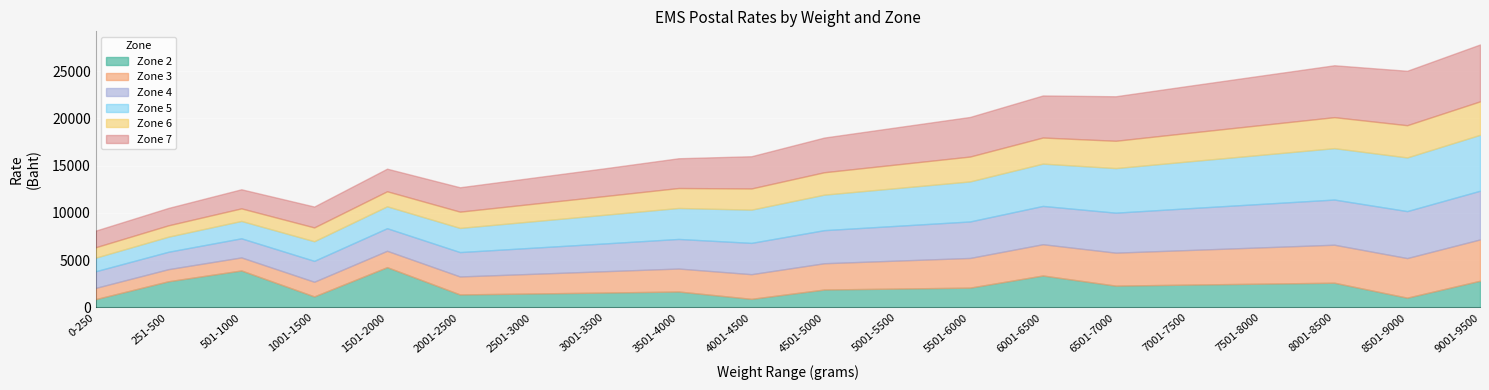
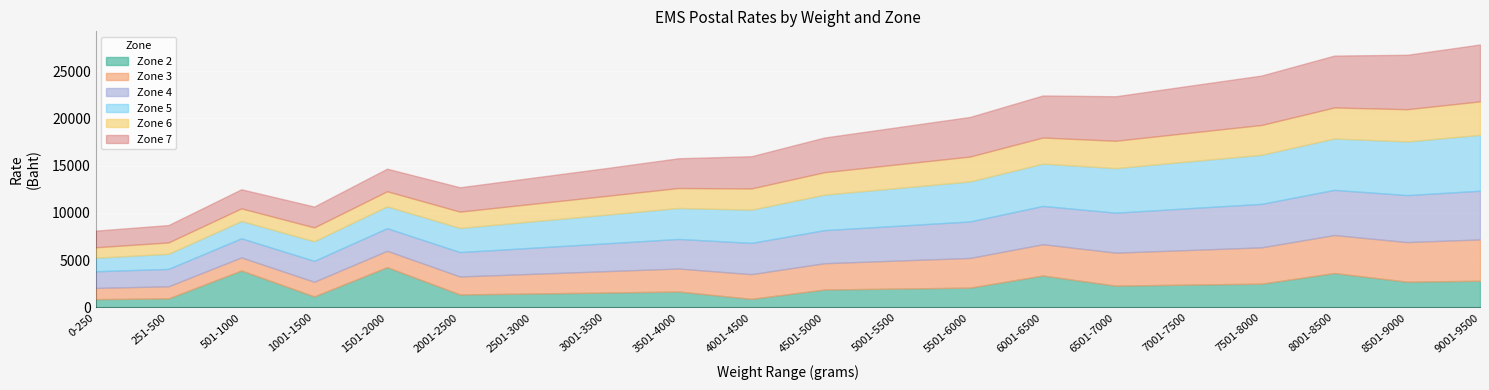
Zone 2, 251-500: 3000 -> 1000
Zone 2, 8001-8500: 3000 -> 4000
Zone 2, 8501-9000: 1000 -> 3000
